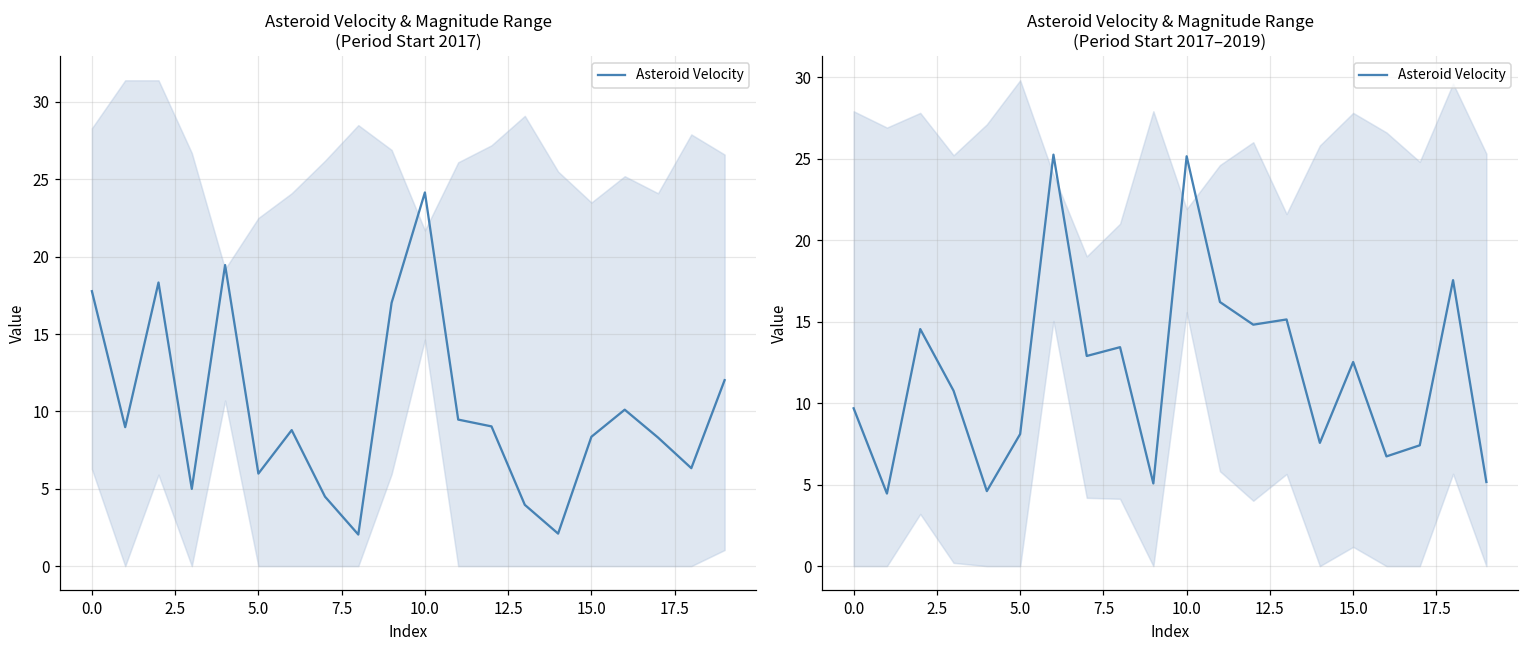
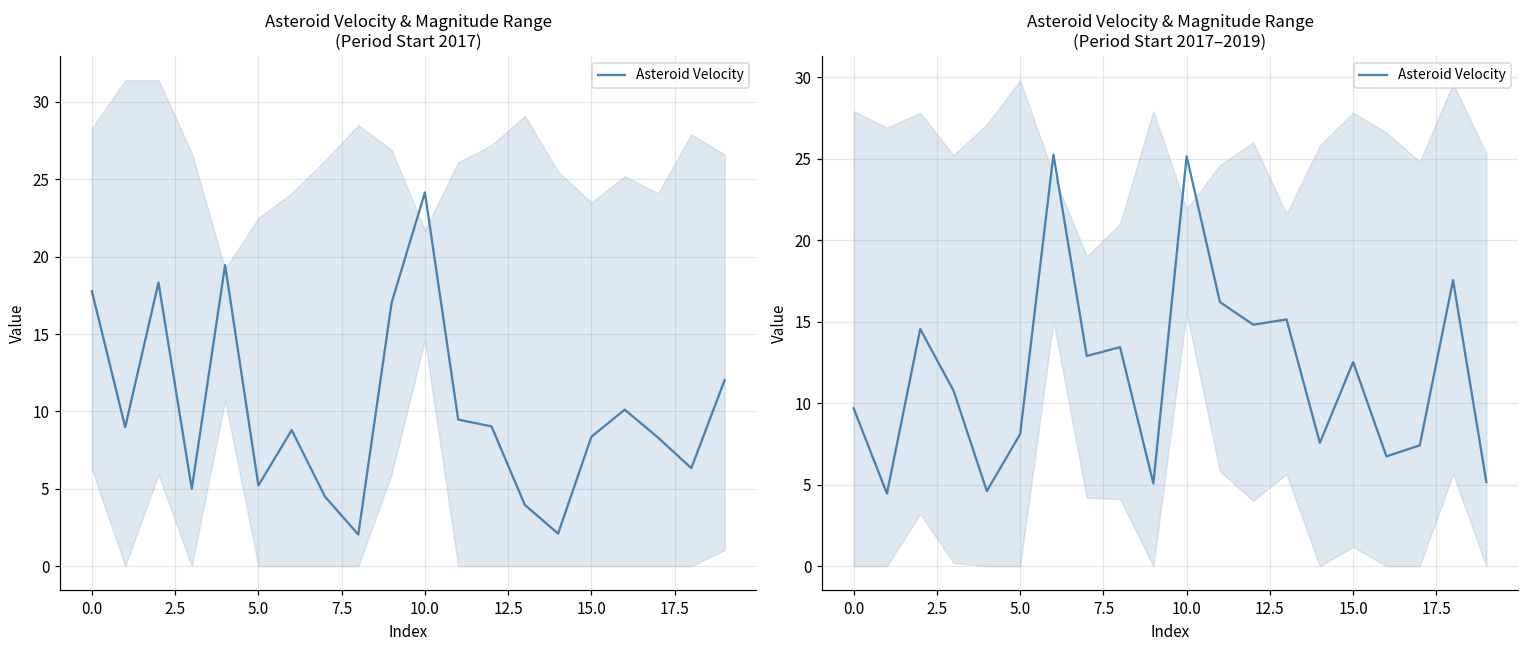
Asteroid Velocity & Magnitude Range (Period Start 2017), Asteroid Velocity, 5.0: 6.0 -> 5.2
